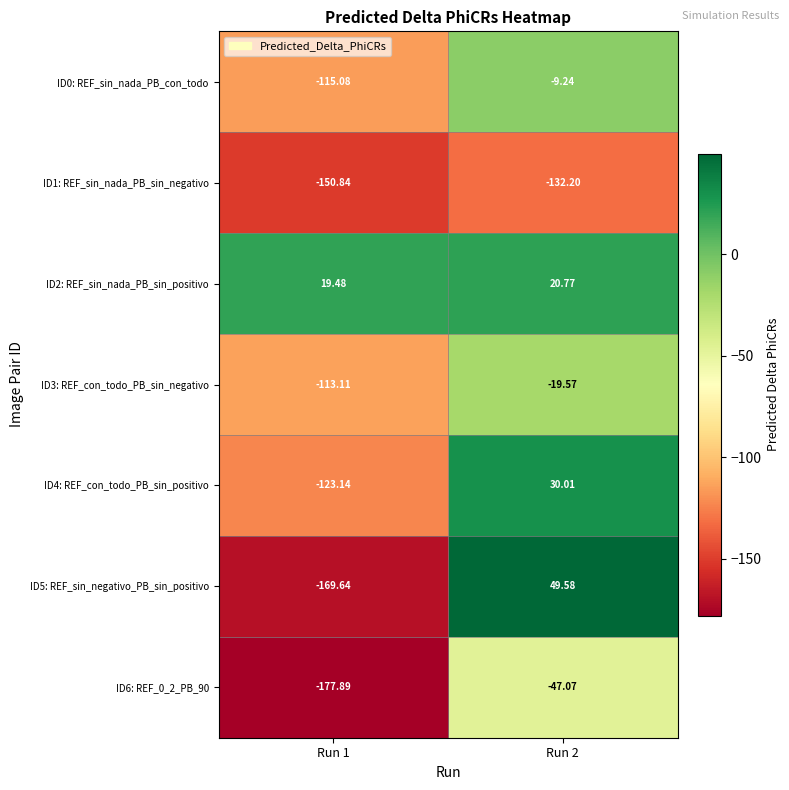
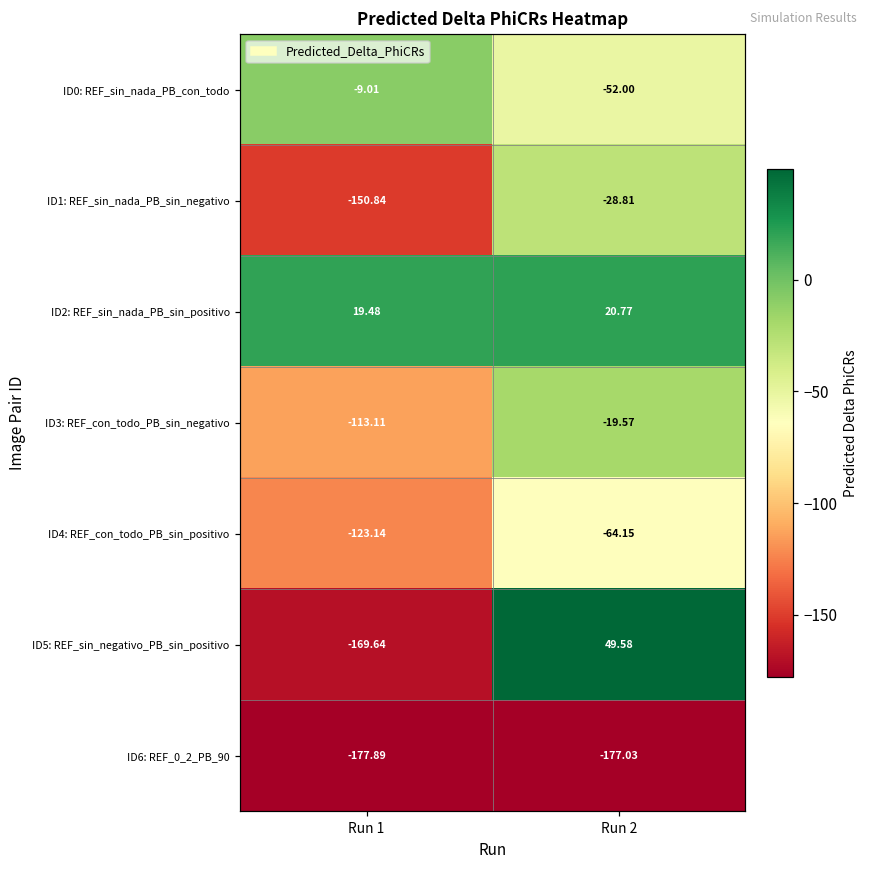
ID0: REF_sin_nada_PB_con_todo, Run 1: -115.08 -> -9.01
ID0: REF_sin_nada_PB_con_todo, Run 2: -9.24 -> -52.00
ID1: REF_sin_nada_PB_sin_negativo, Run 2: -132.20 -> -28.81
ID4: REF_con_todo_PB_sin_positivo, Run 2: 30.01 -> -64.15
ID6: REF_0_2_PB_90, Run 2: -47.07 -> -177.03
